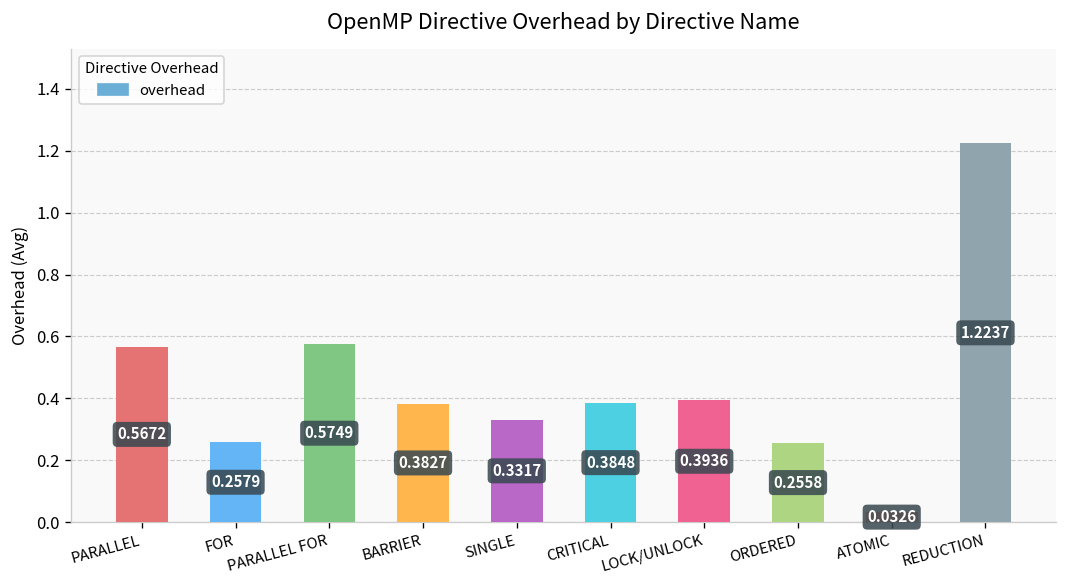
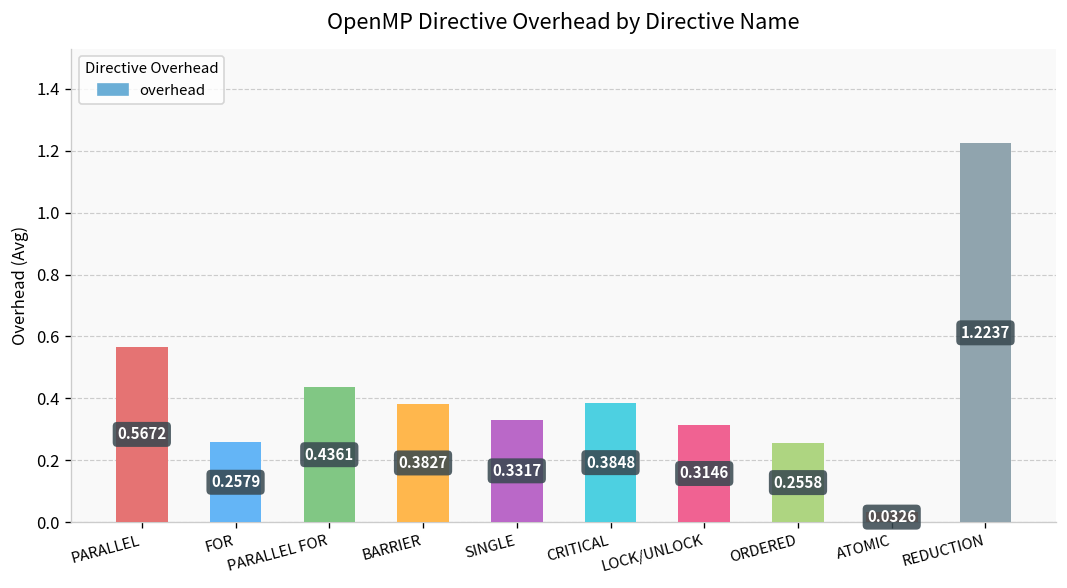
PARALLEL FOR: 0.5749 -> 0.4361
LOCK/UNLOCK: 0.3936 -> 0.3146
